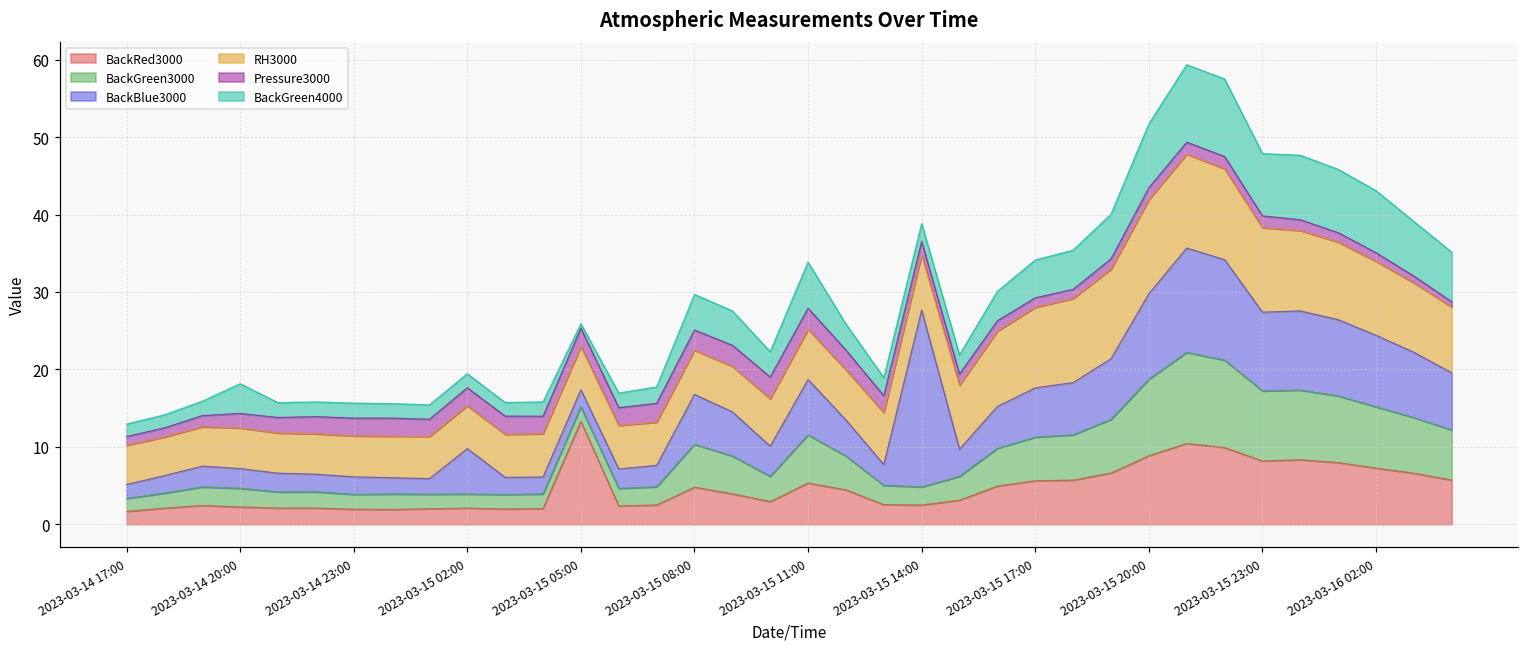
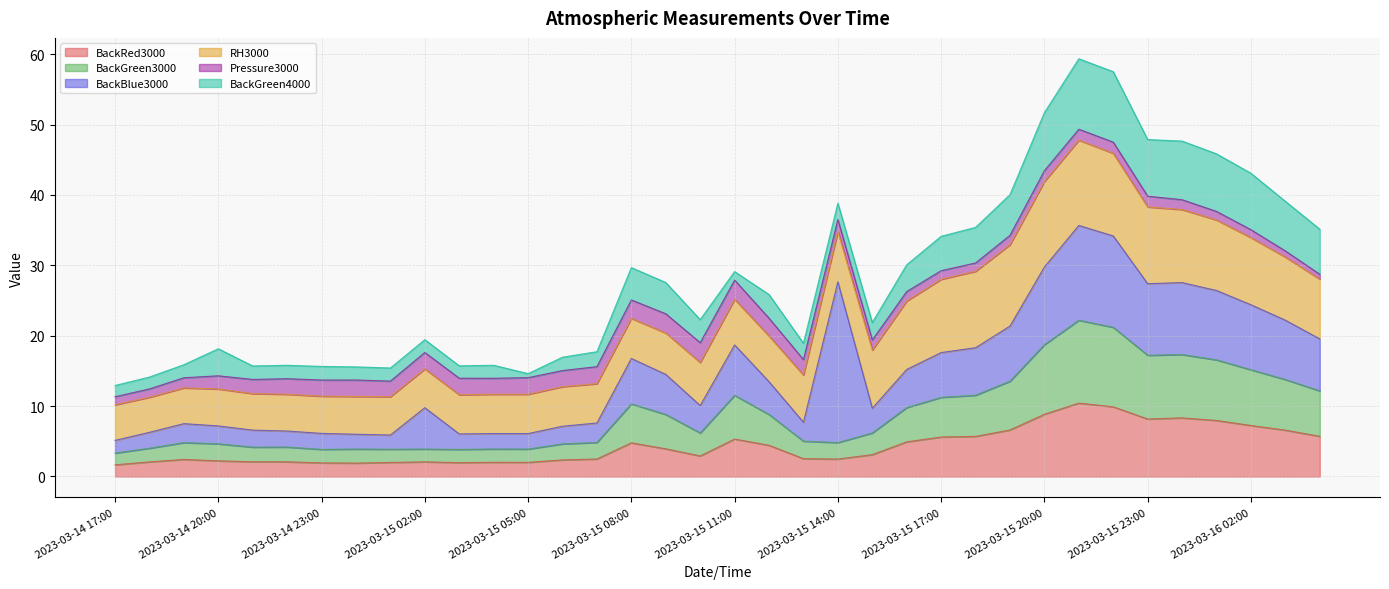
BackRed3000, 2023-03-15 05:00: 13 -> 2
BackGreen4000, 2023-03-15 11:00: 6 -> 1
